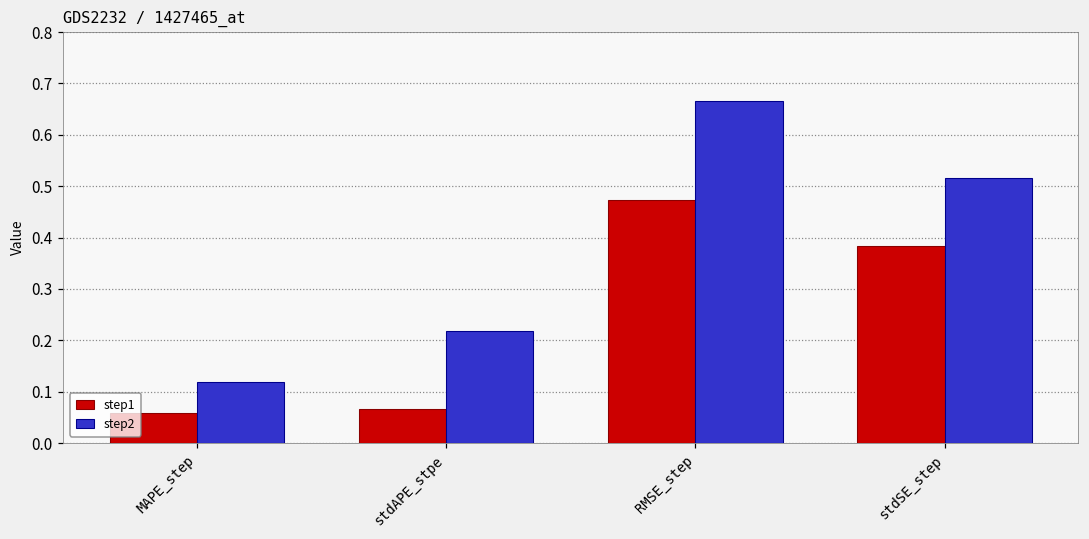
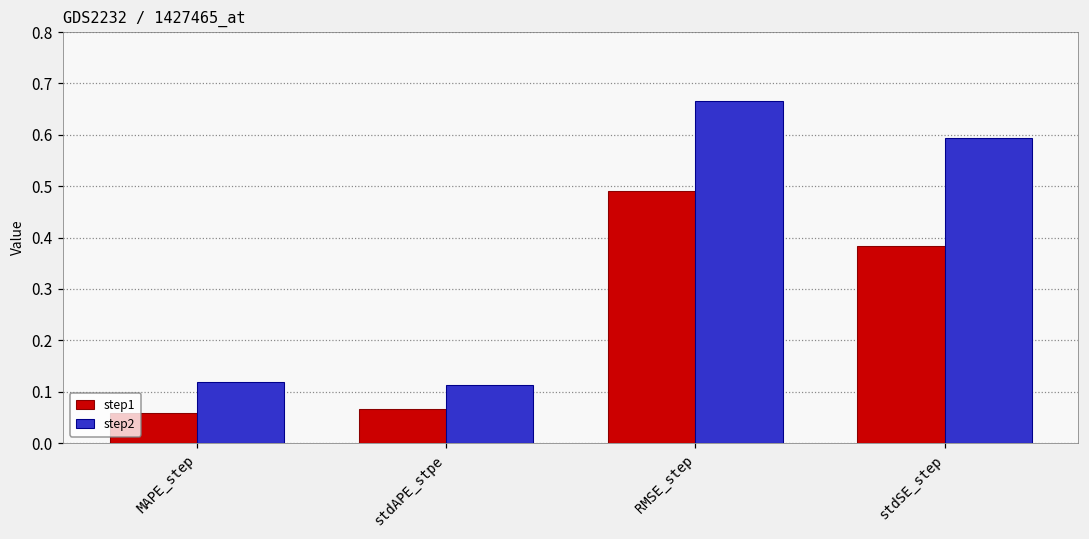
step2, stdAPE_stpe: 0.22 -> 0.11
step1, RMSE_step: 0.47 -> 0.49
step2, stdSE_step: 0.52 -> 0.59
